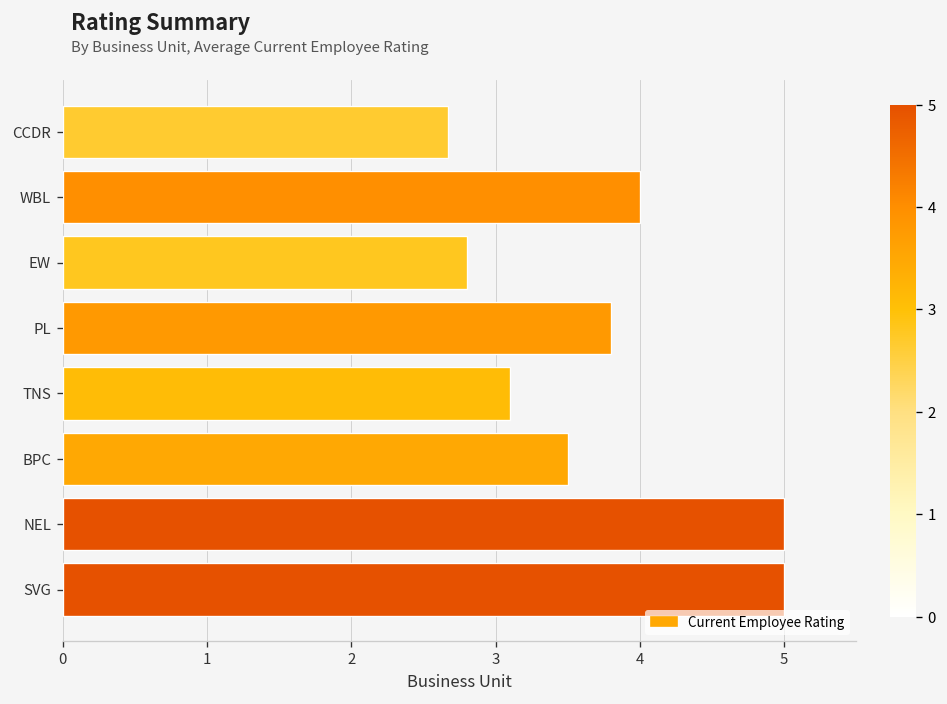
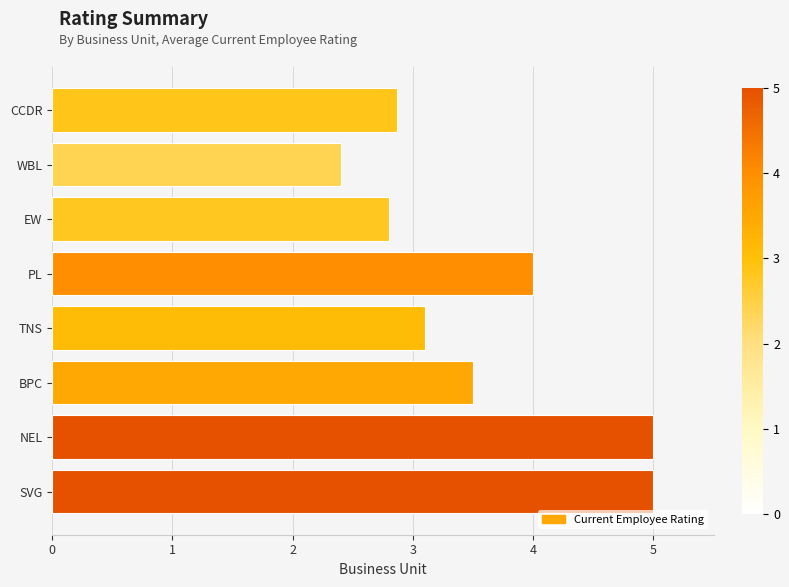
CCDR: 2.67 -> 2.87
WBL: 4.0 -> 2.4
PL: 3.8 -> 4.0
